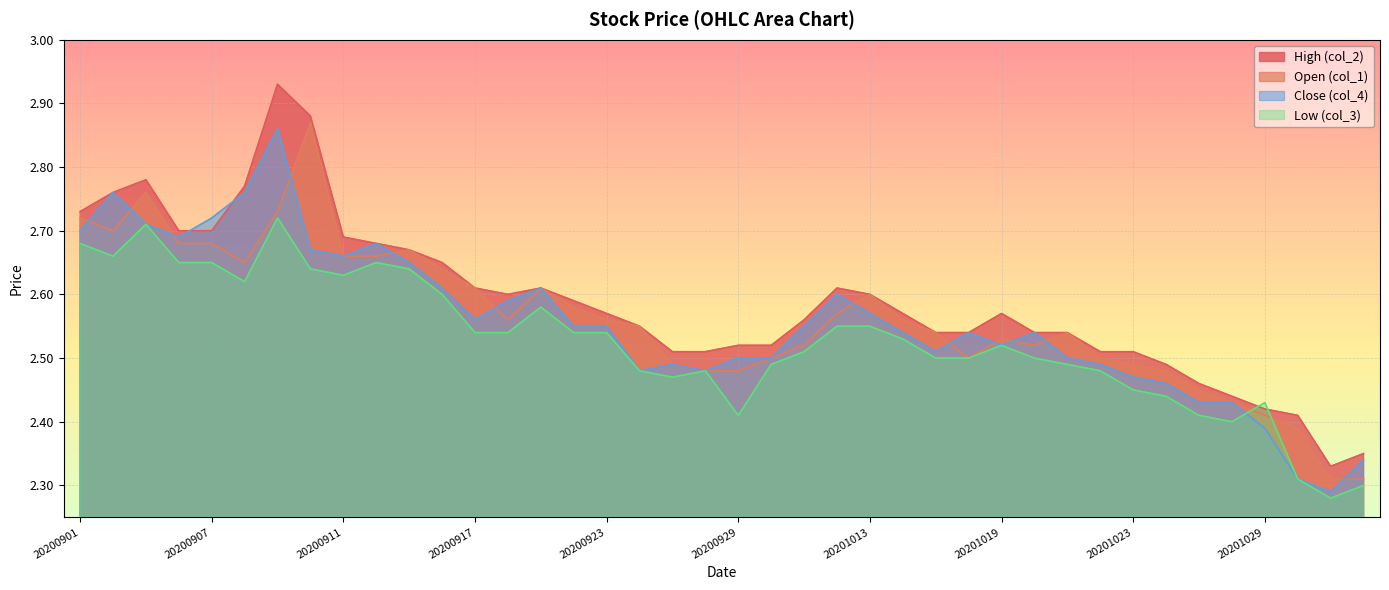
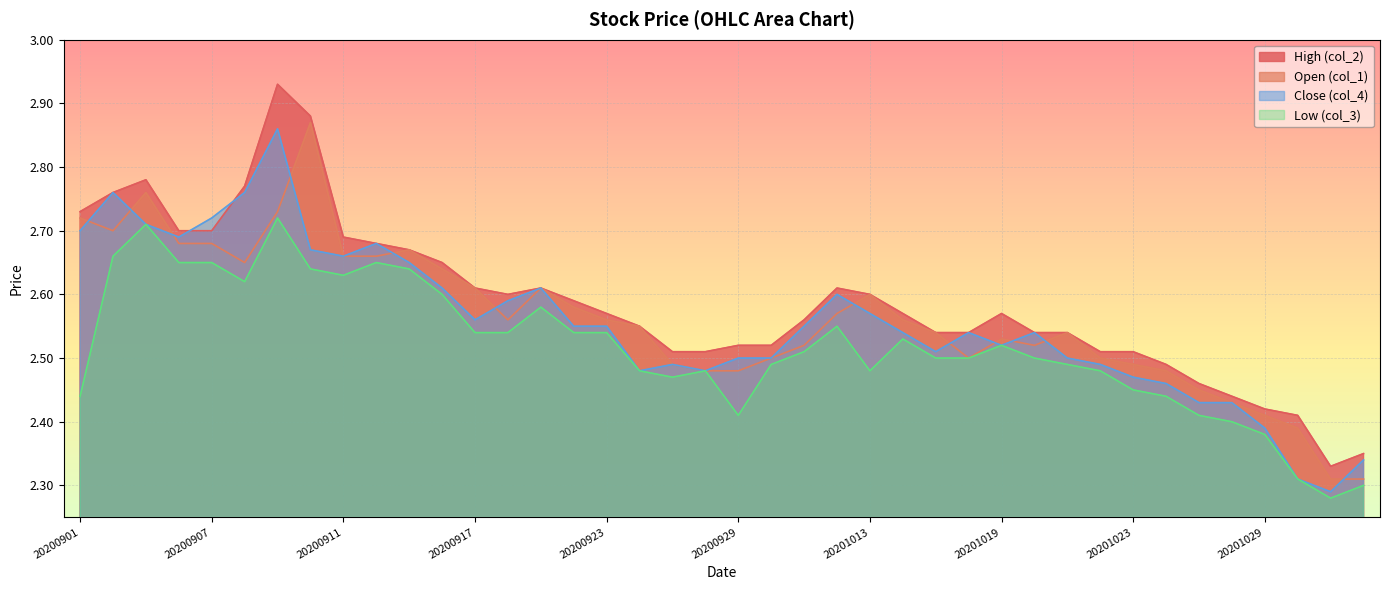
Low (col_3), 20200901: 2.68 -> 2.44
Low (col_3), 20201013: 2.55 -> 2.48
Low (col_3), 20201029: 2.43 -> 2.38
